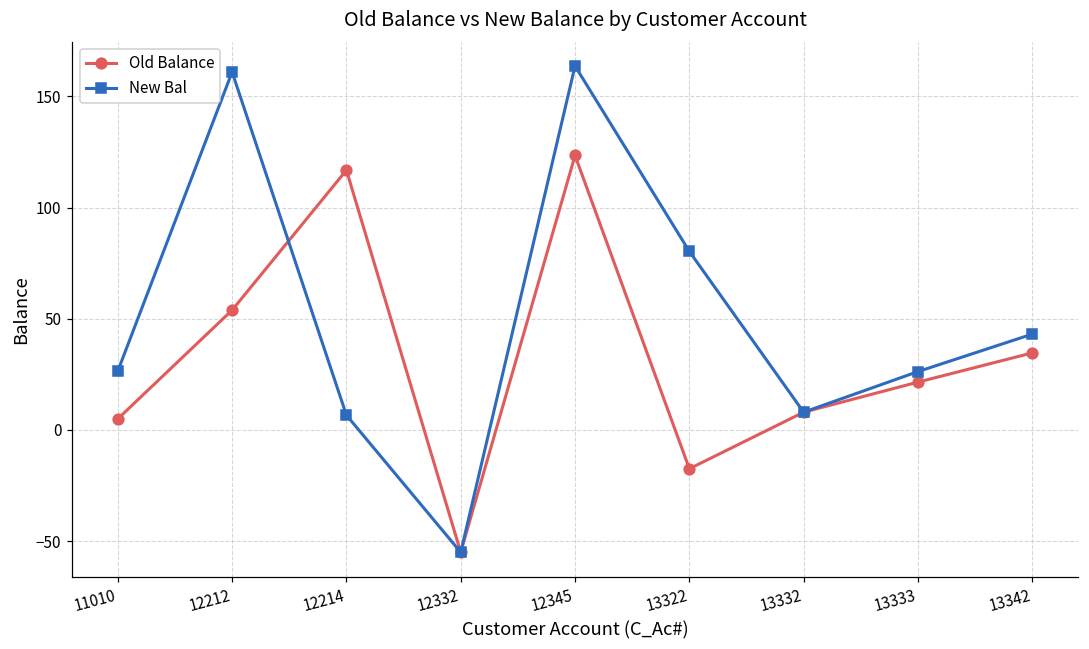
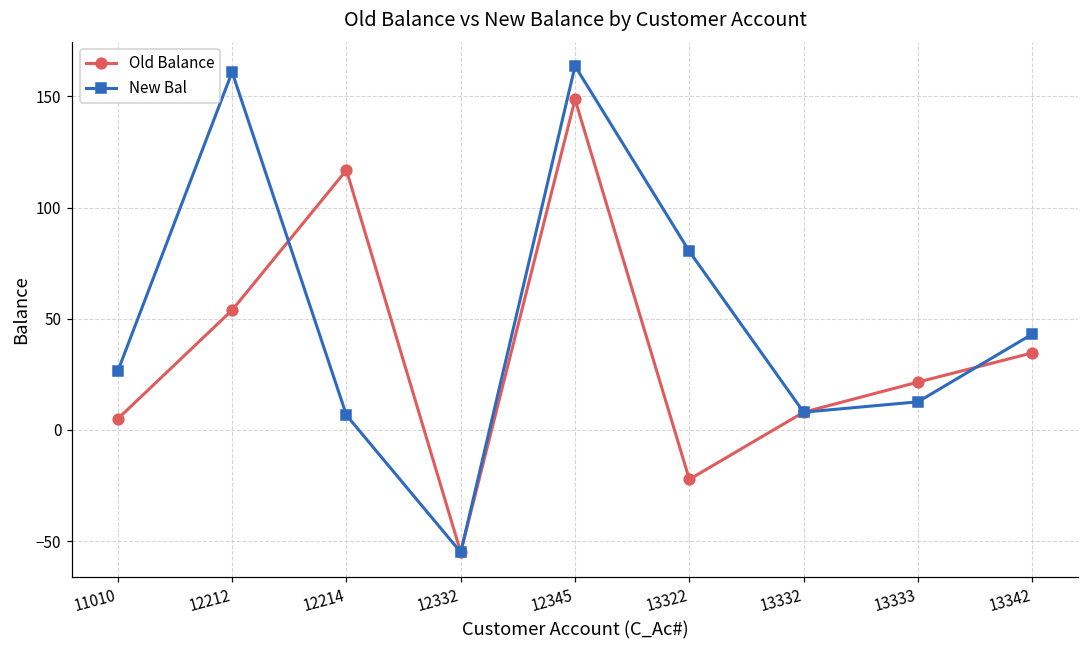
Old Balance, 12345: 123 -> 149
Old Balance, 13322: -17 -> -22
New Bal, 13333: 26 -> 13
